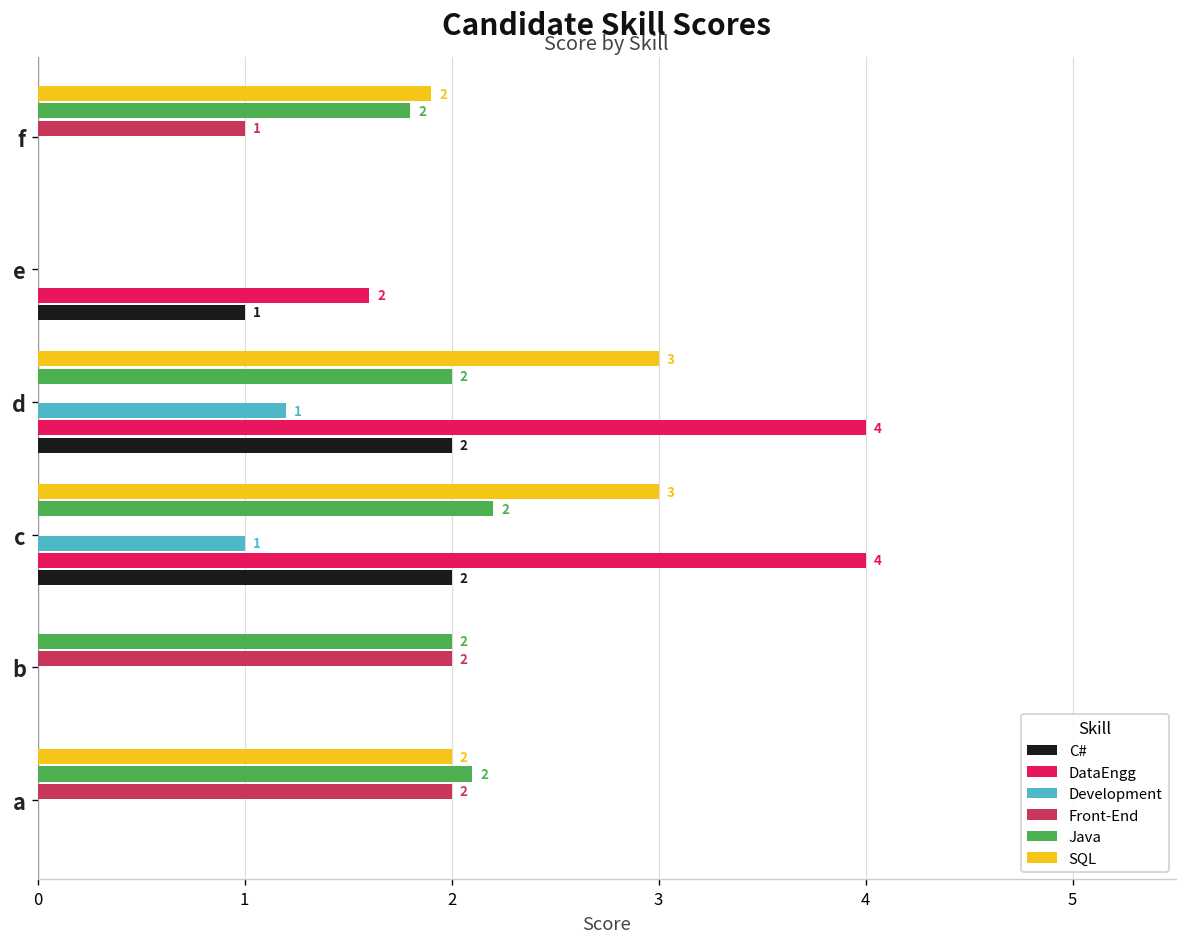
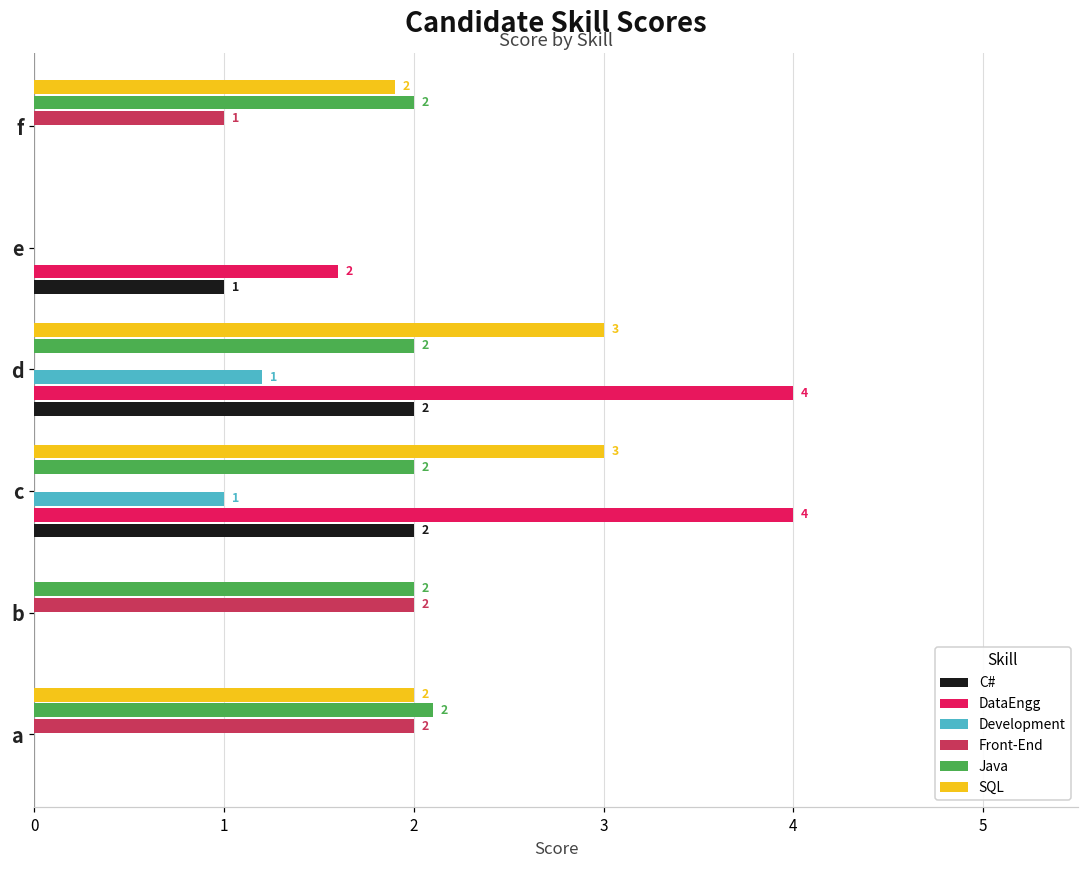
Java, f: 1.8 -> 2.0
Java, c: 2.2 -> 2.0
